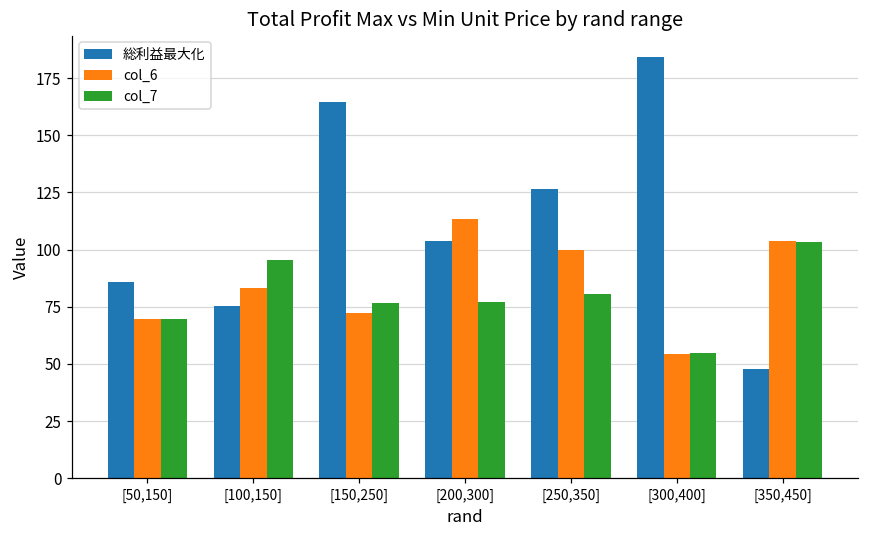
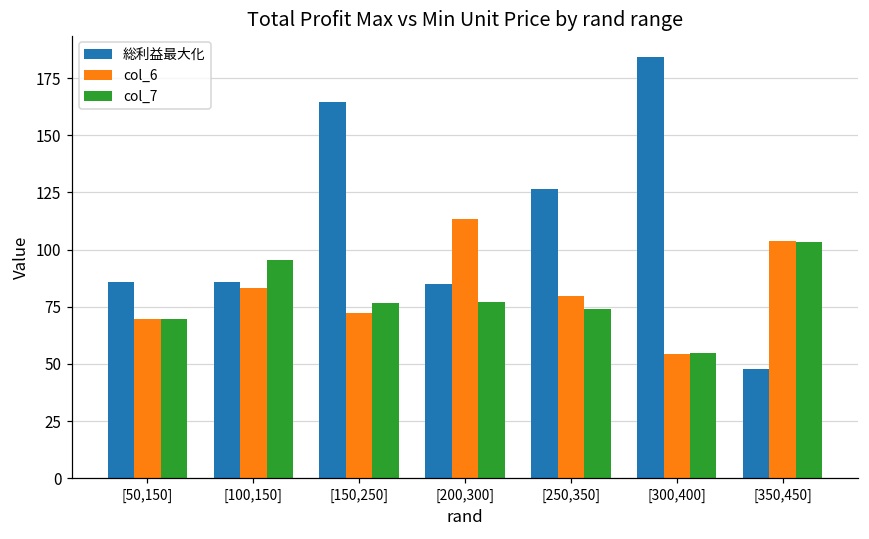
総利益最大化, [100,150]: 75 -> 86
総利益最大化, [200,300]: 104 -> 85
col_6, [250,350]: 100 -> 80
col_7, [250,350]: 81 -> 74
